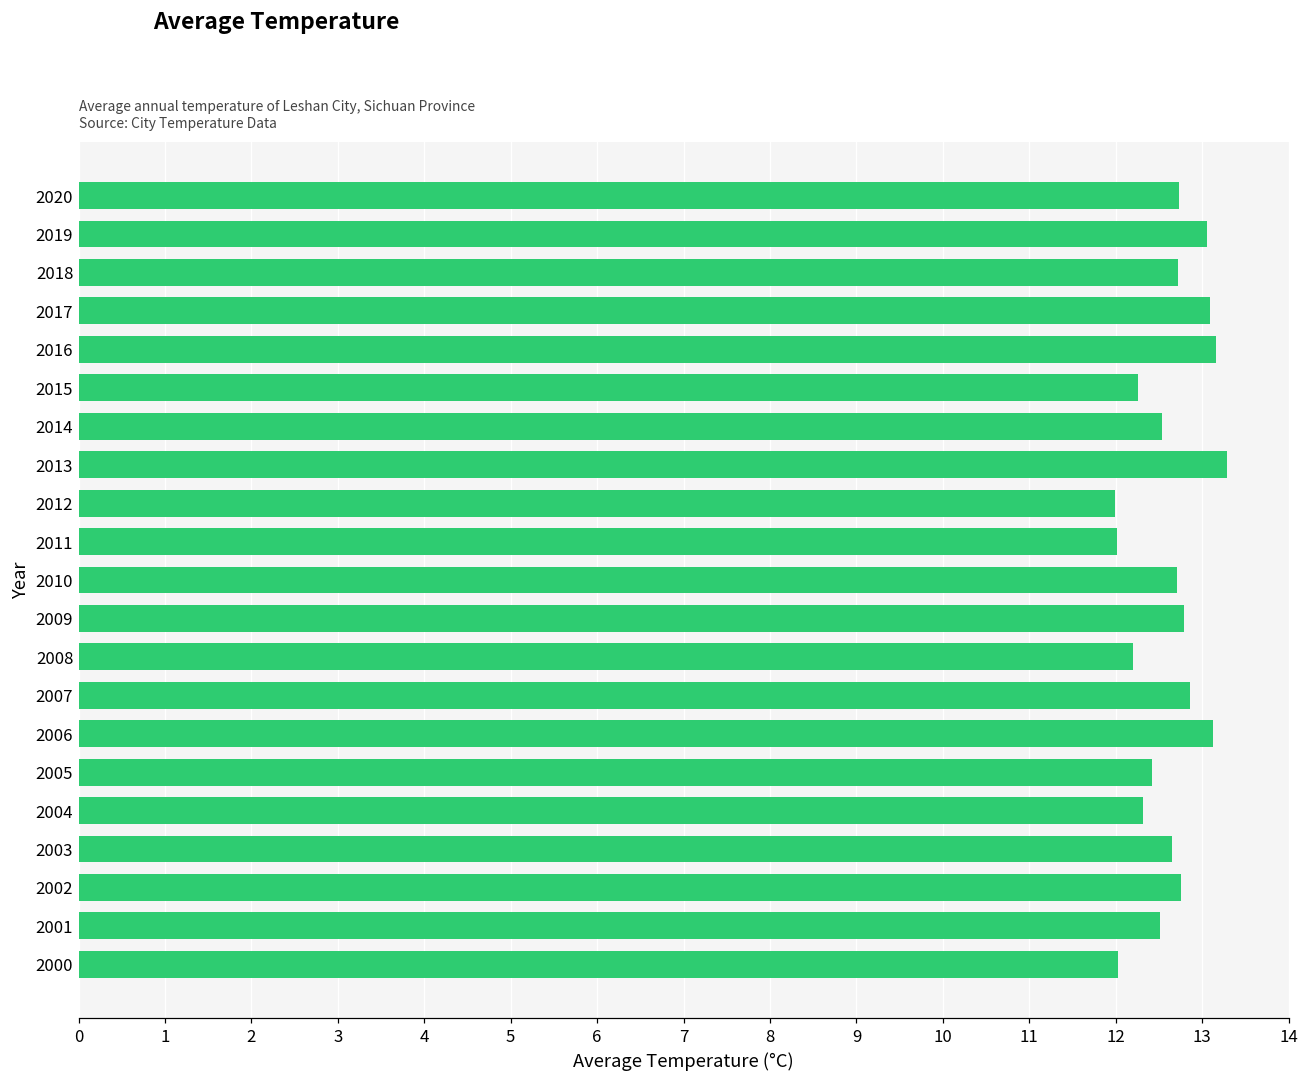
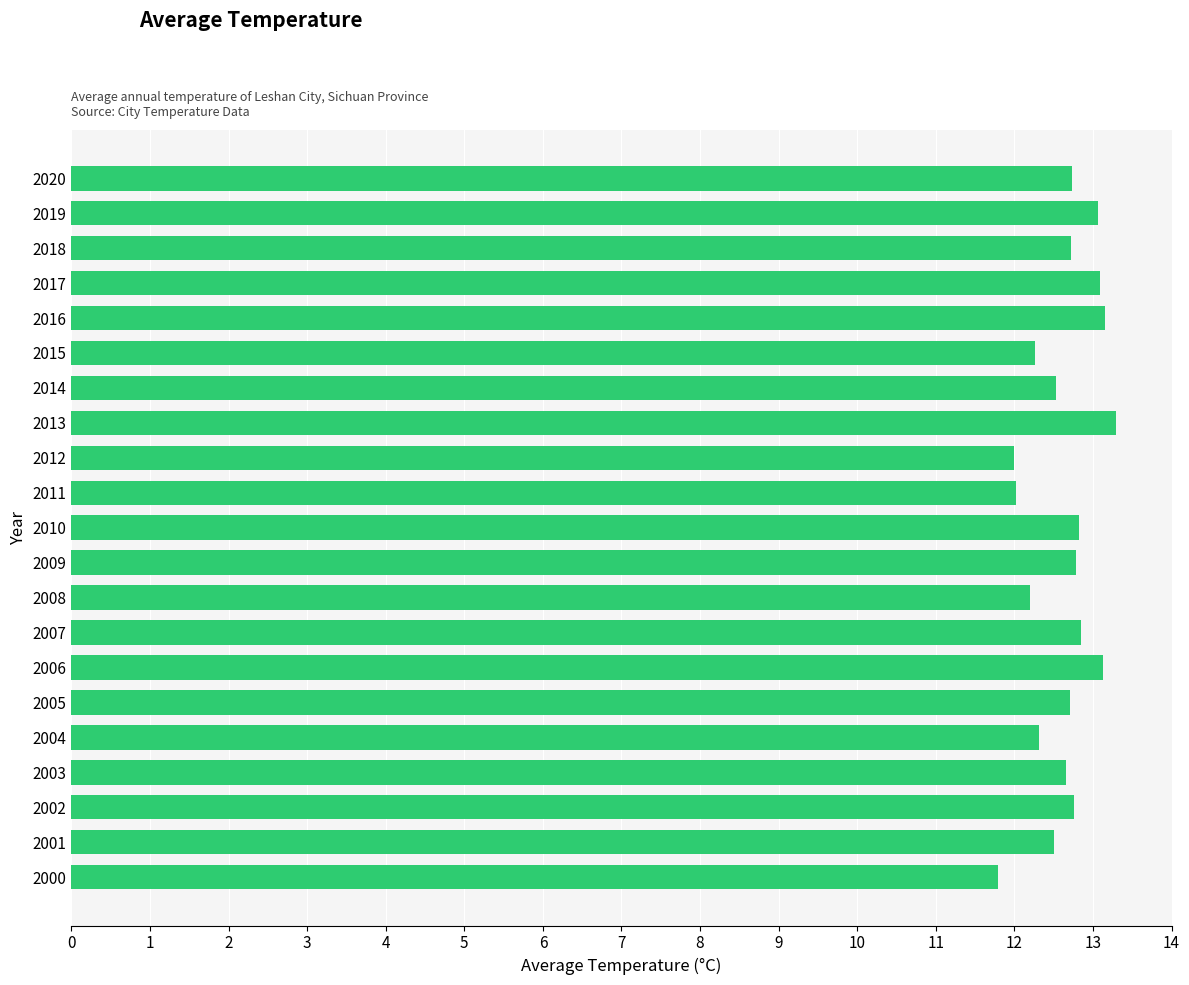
2010: 12.7 -> 12.8
2005: 12.4 -> 12.7
2000: 12.0 -> 11.8
